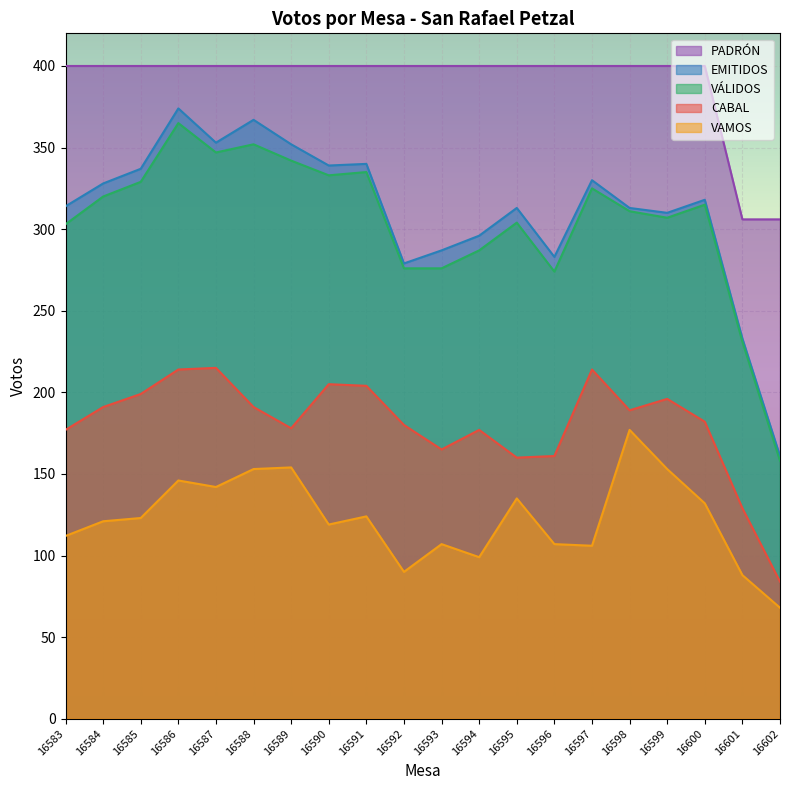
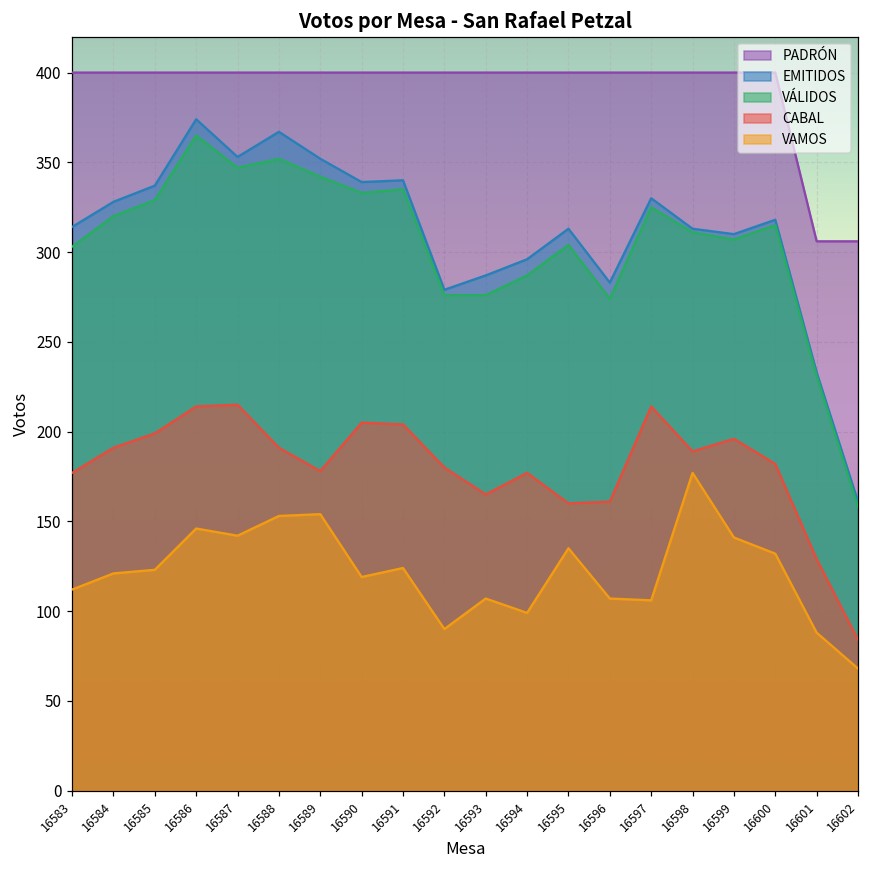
VAMOS, 16599: 153 -> 141
